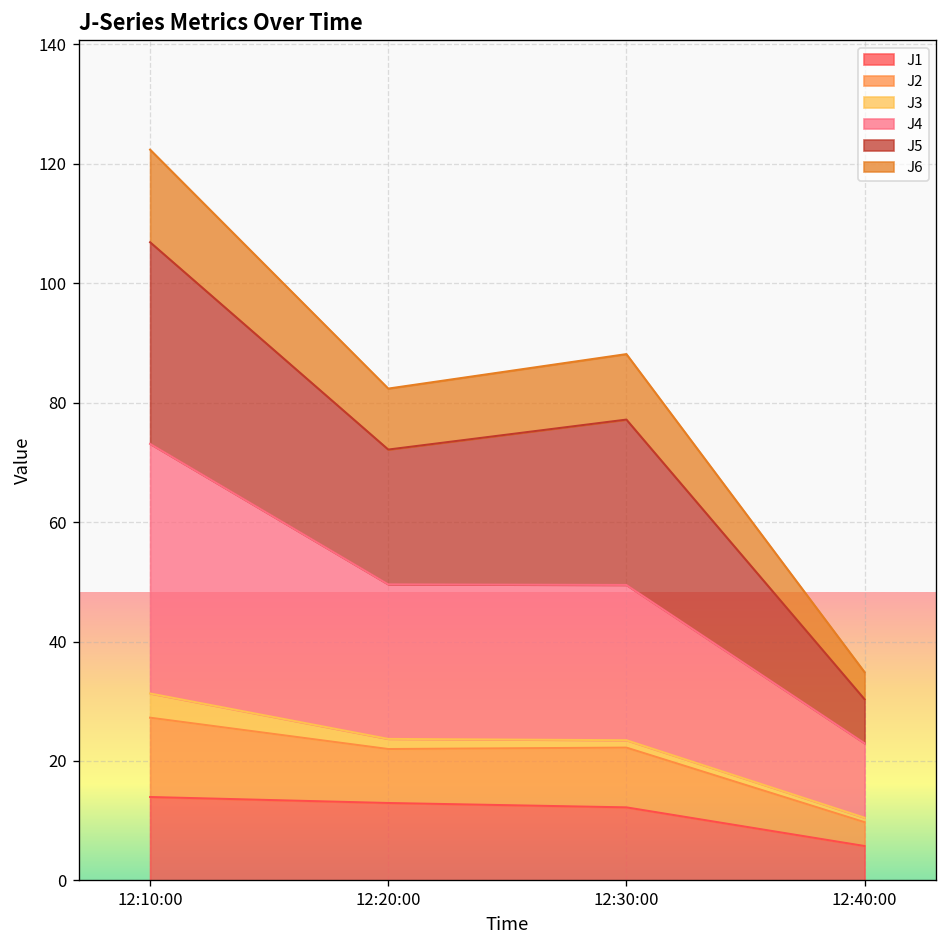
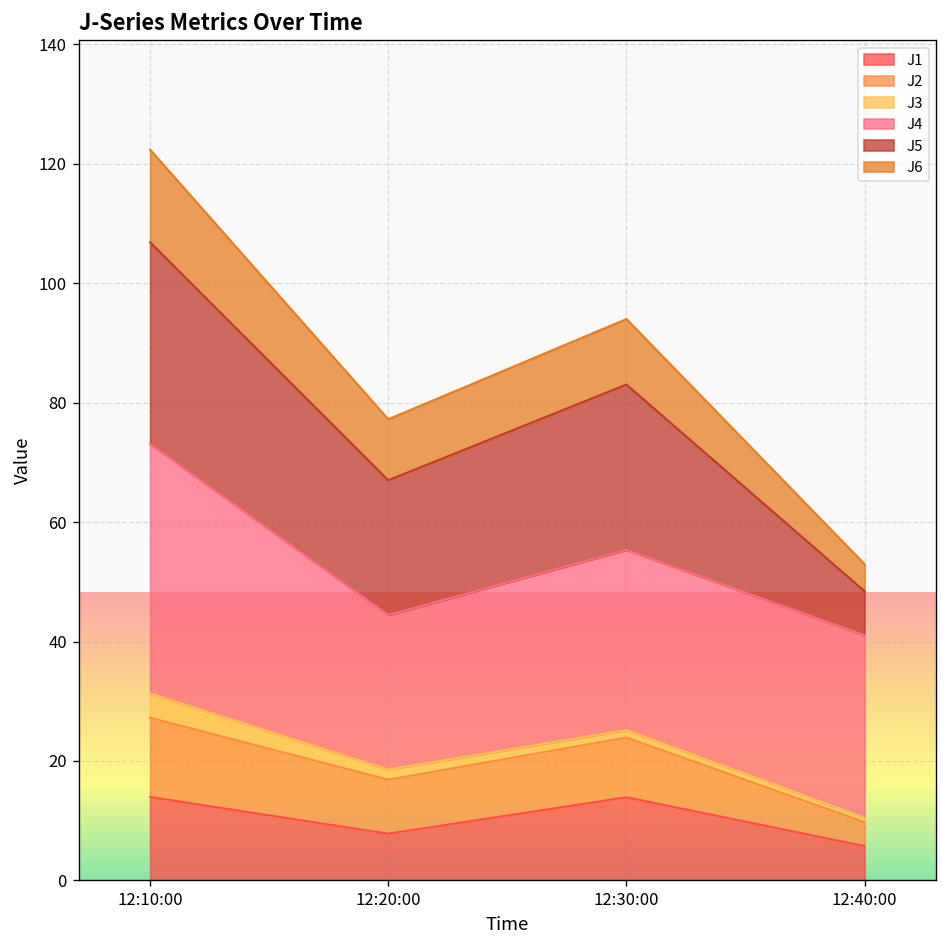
J1, 12:20:00: 13 -> 8
J1, 12:30:00: 12 -> 14
J4, 12:30:00: 26 -> 30
J4, 12:40:00: 12 -> 31
